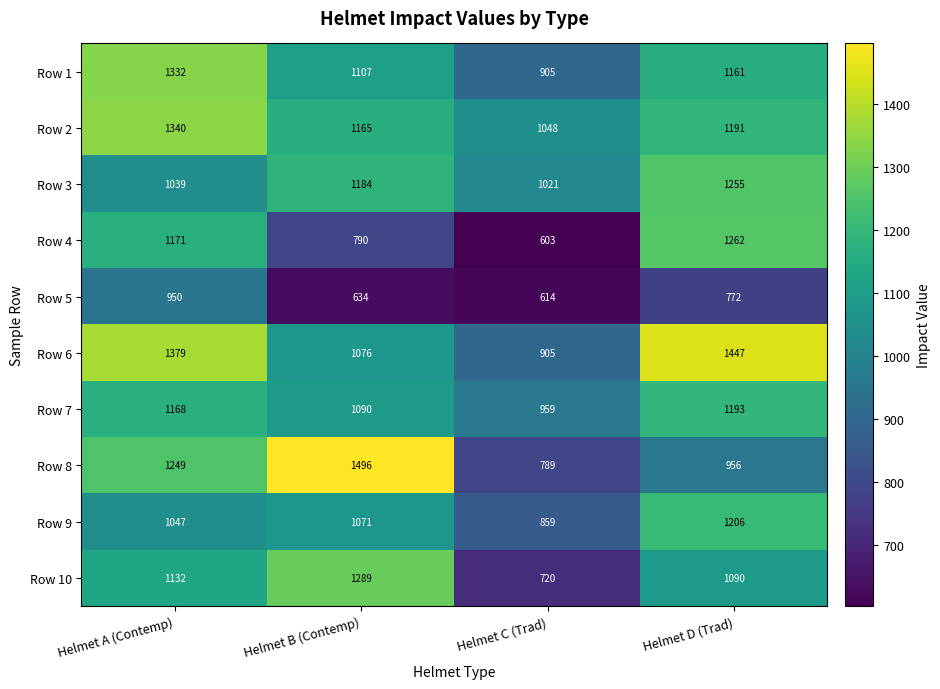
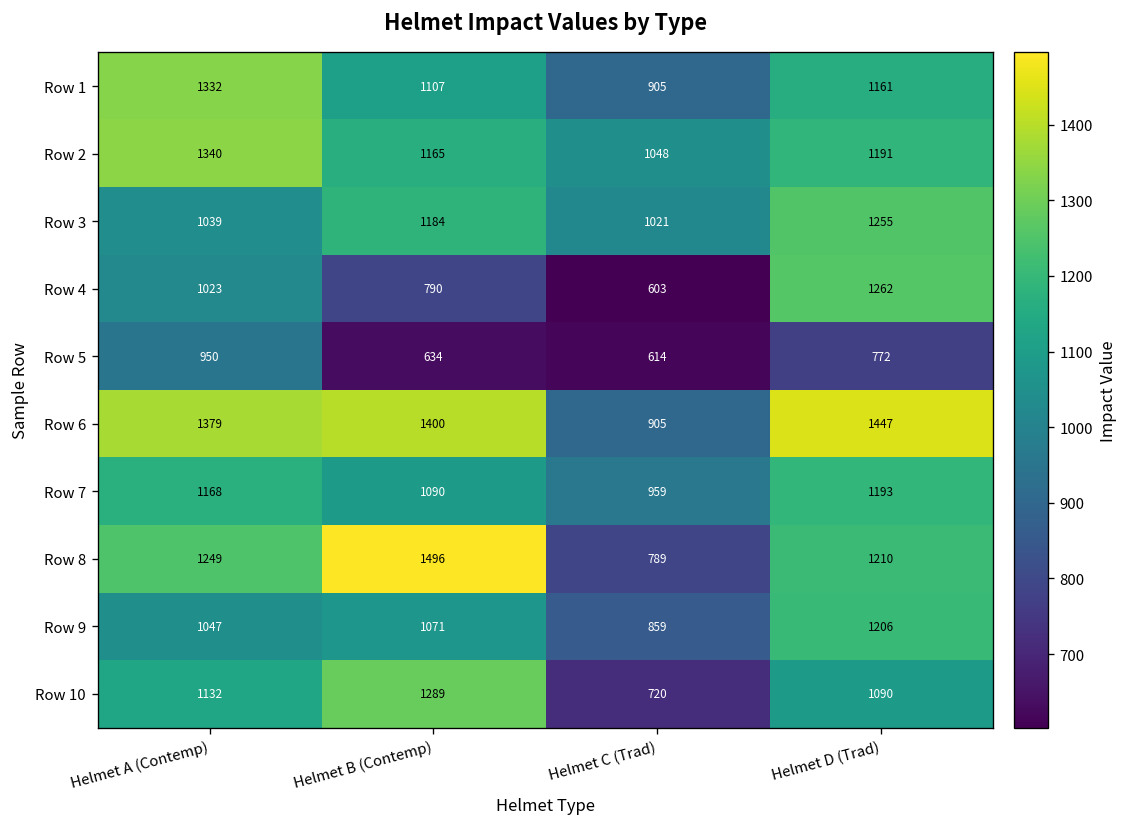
Row 4, Helmet A (Contemp): 1171 -> 1023
Row 6, Helmet B (Contemp): 1076 -> 1400
Row 8, Helmet D (Trad): 956 -> 1210
